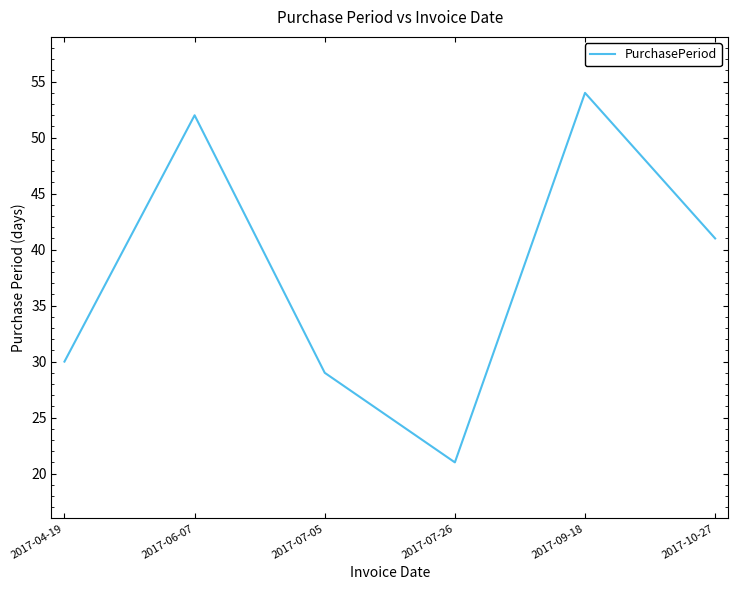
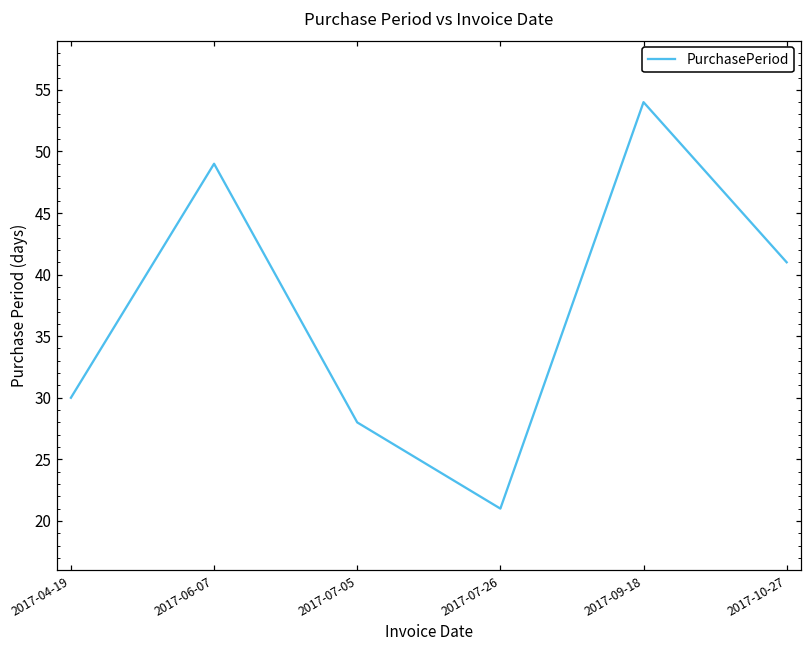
2017-06-07: 52 -> 49
2017-07-05: 29 -> 28
